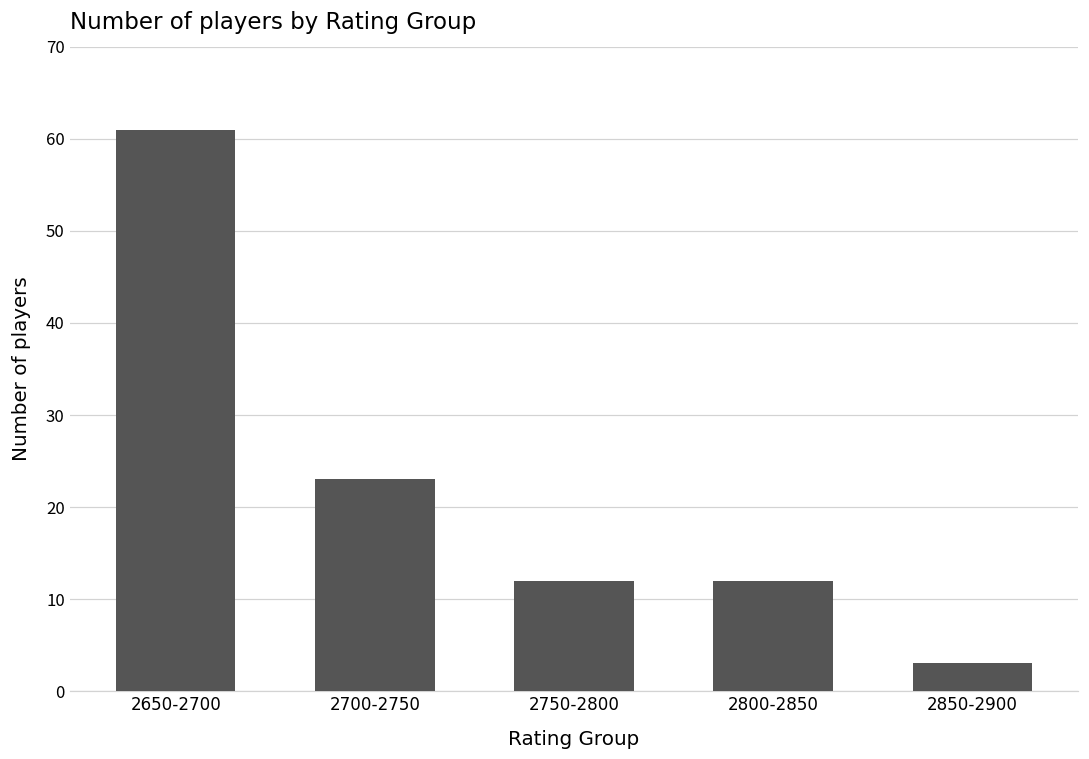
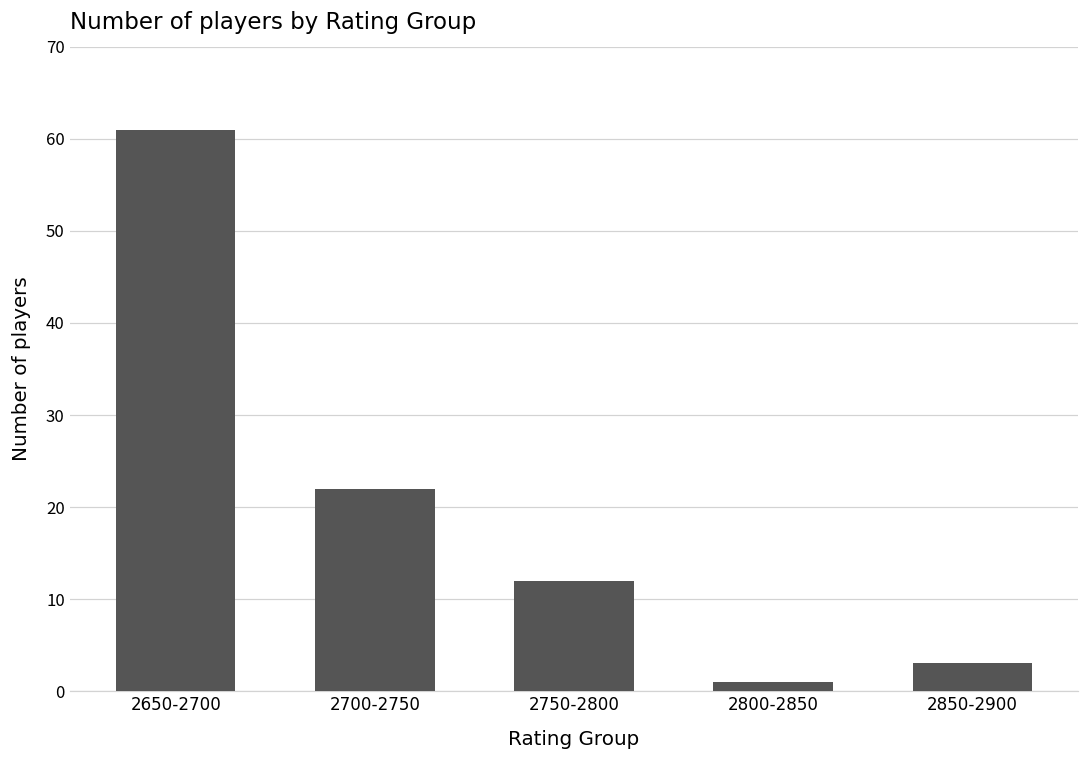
2700-2750: 23 -> 22
2800-2850: 12 -> 1
